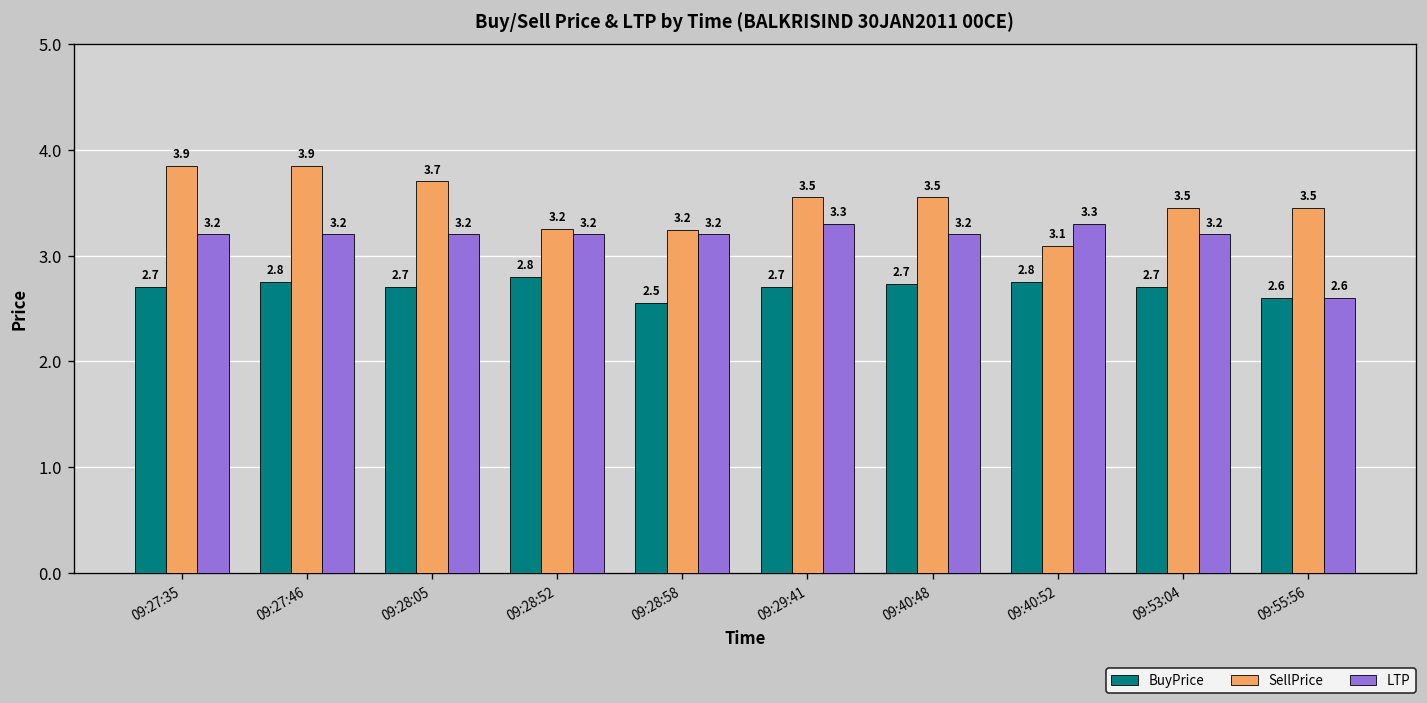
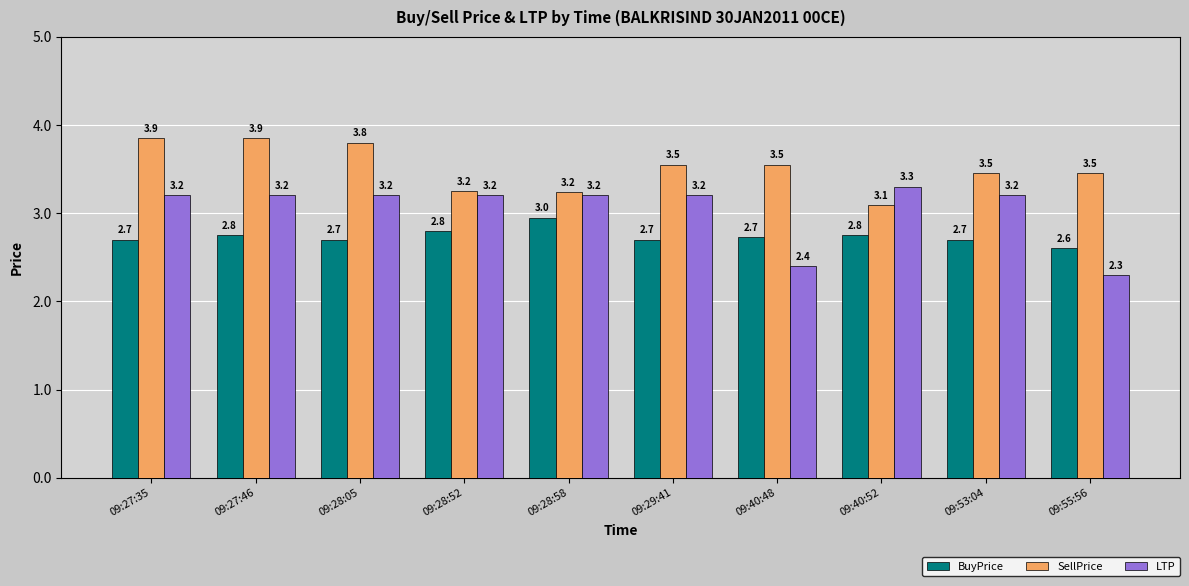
SellPrice, 09:28:05: 3.7 -> 3.8
BuyPrice, 09:28:58: 2.5 -> 3.0
LTP, 09:29:41: 3.3 -> 3.2
LTP, 09:40:48: 3.2 -> 2.4
LTP, 09:55:56: 2.6 -> 2.3
